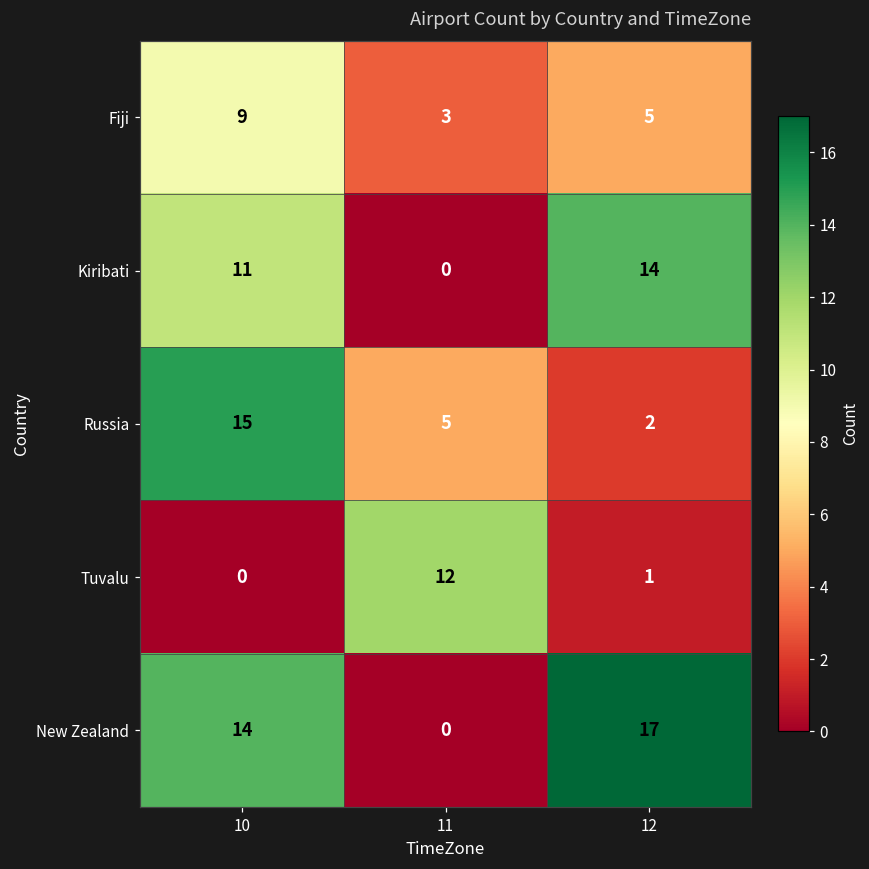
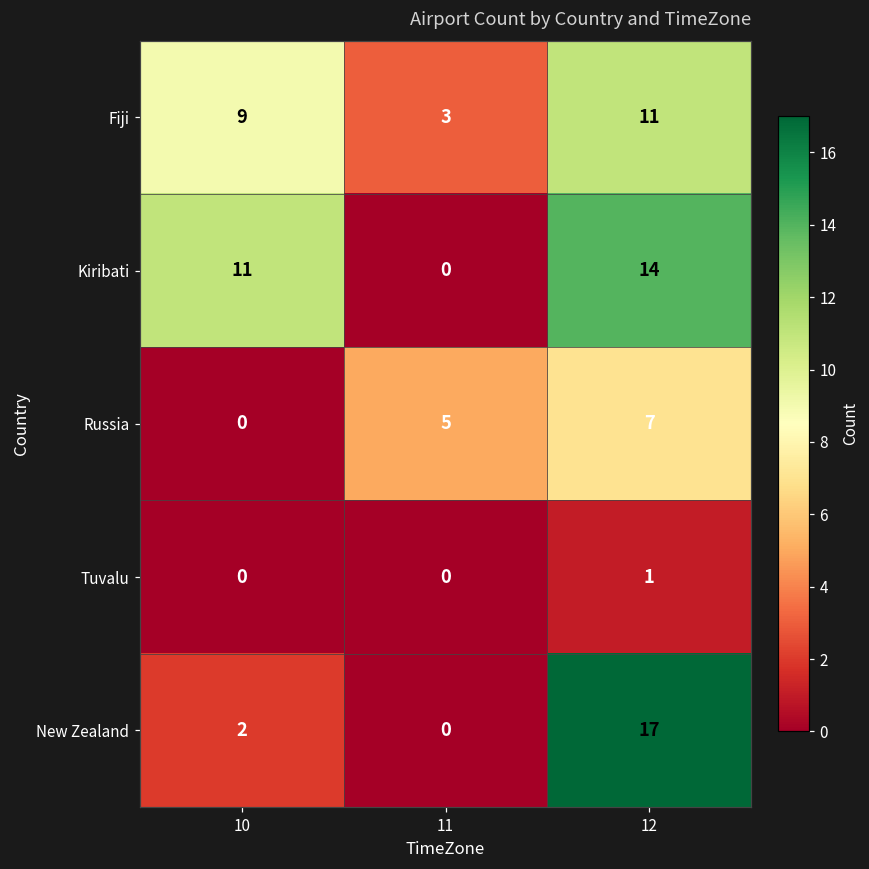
Fiji, 12: 5 -> 11
Russia, 10: 15 -> 0
Russia, 12: 2 -> 7
Tuvalu, 11: 12 -> 0
New Zealand, 10: 14 -> 2
